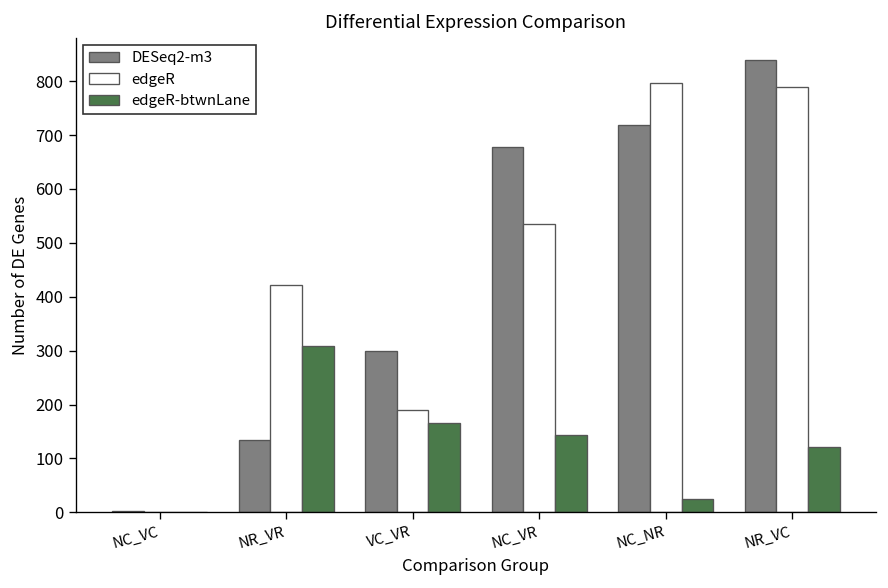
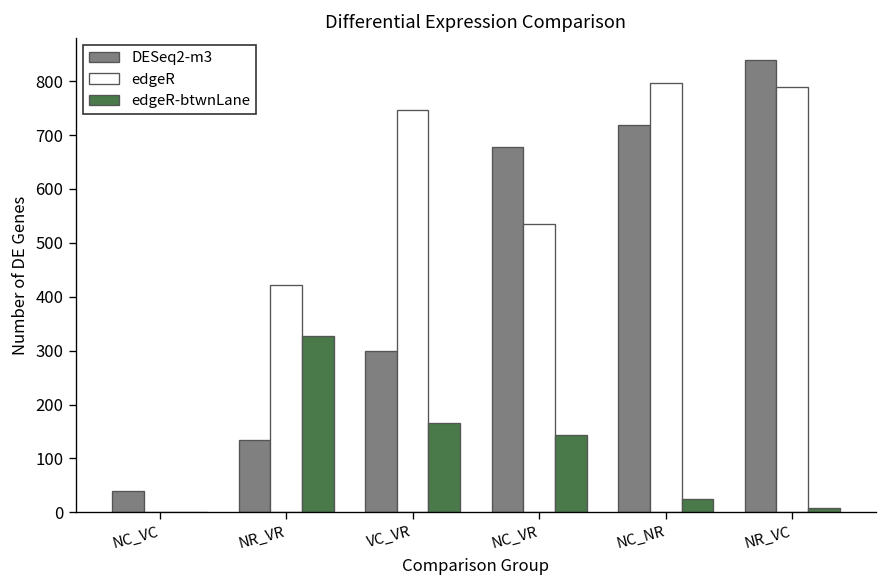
DESeq2-m3, NC_VC: 0 -> 40
edgeR-btwnLane, NR_VR: 310 -> 330
edgeR, VC_VR: 190 -> 750
edgeR-btwnLane, NR_VC: 120 -> 10
